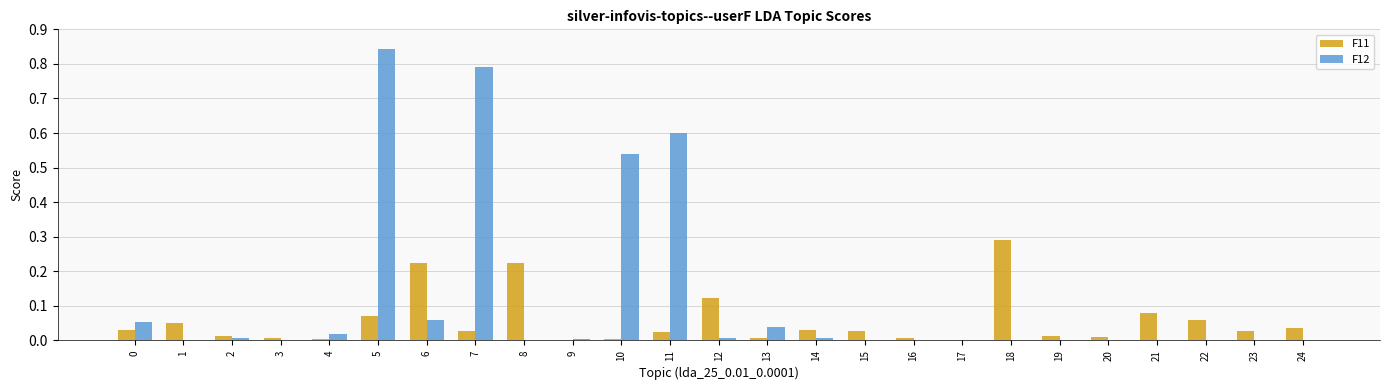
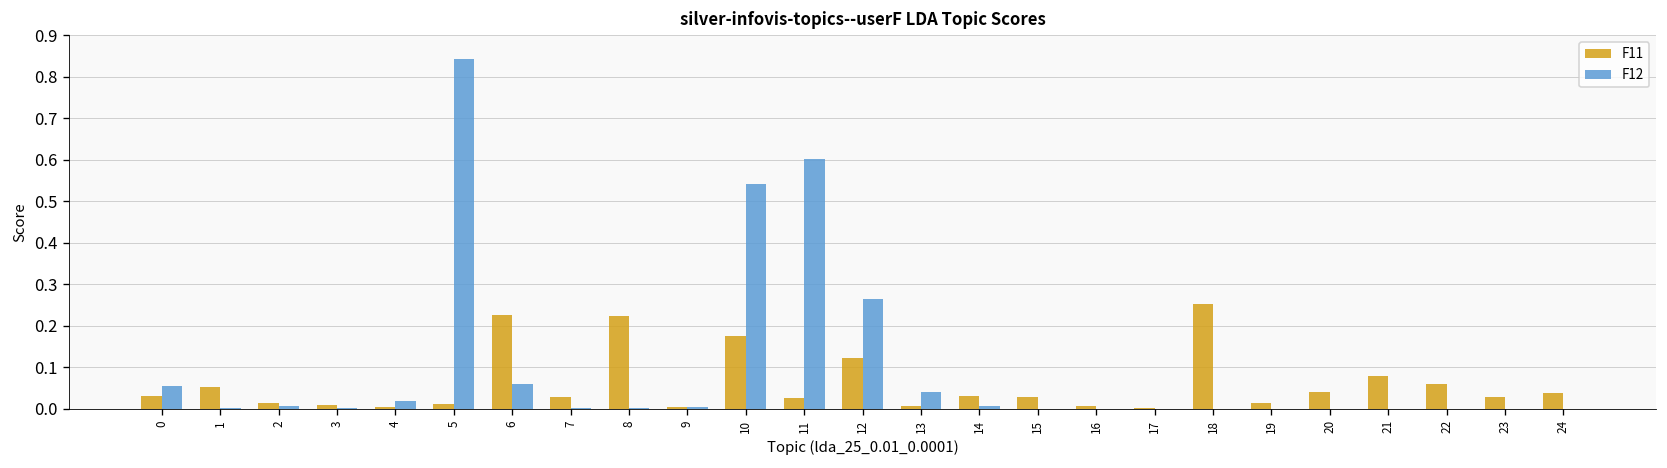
F11, 5: 0.07 -> 0.01
F12, 7: 0.79 -> 0.00
F11, 10: 0.00 -> 0.18
F12, 12: 0.01 -> 0.26
F11, 18: 0.29 -> 0.25
F11, 20: 0.01 -> 0.04
